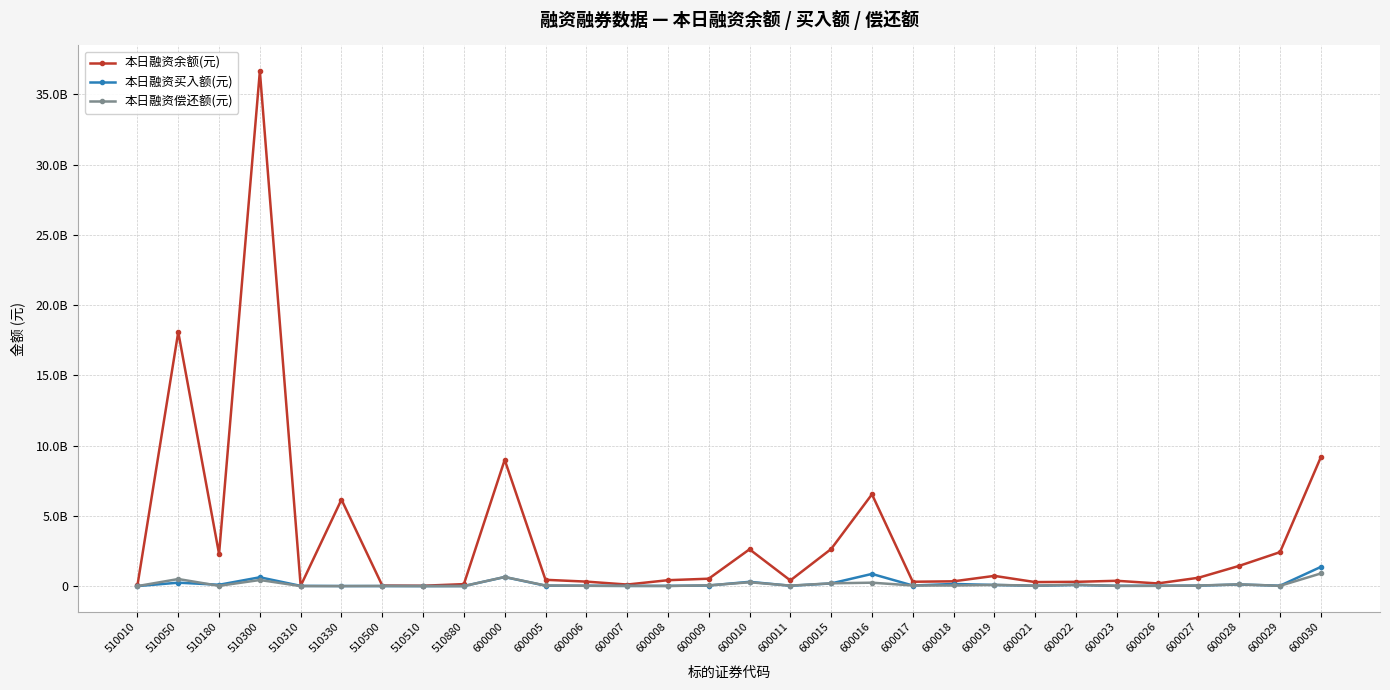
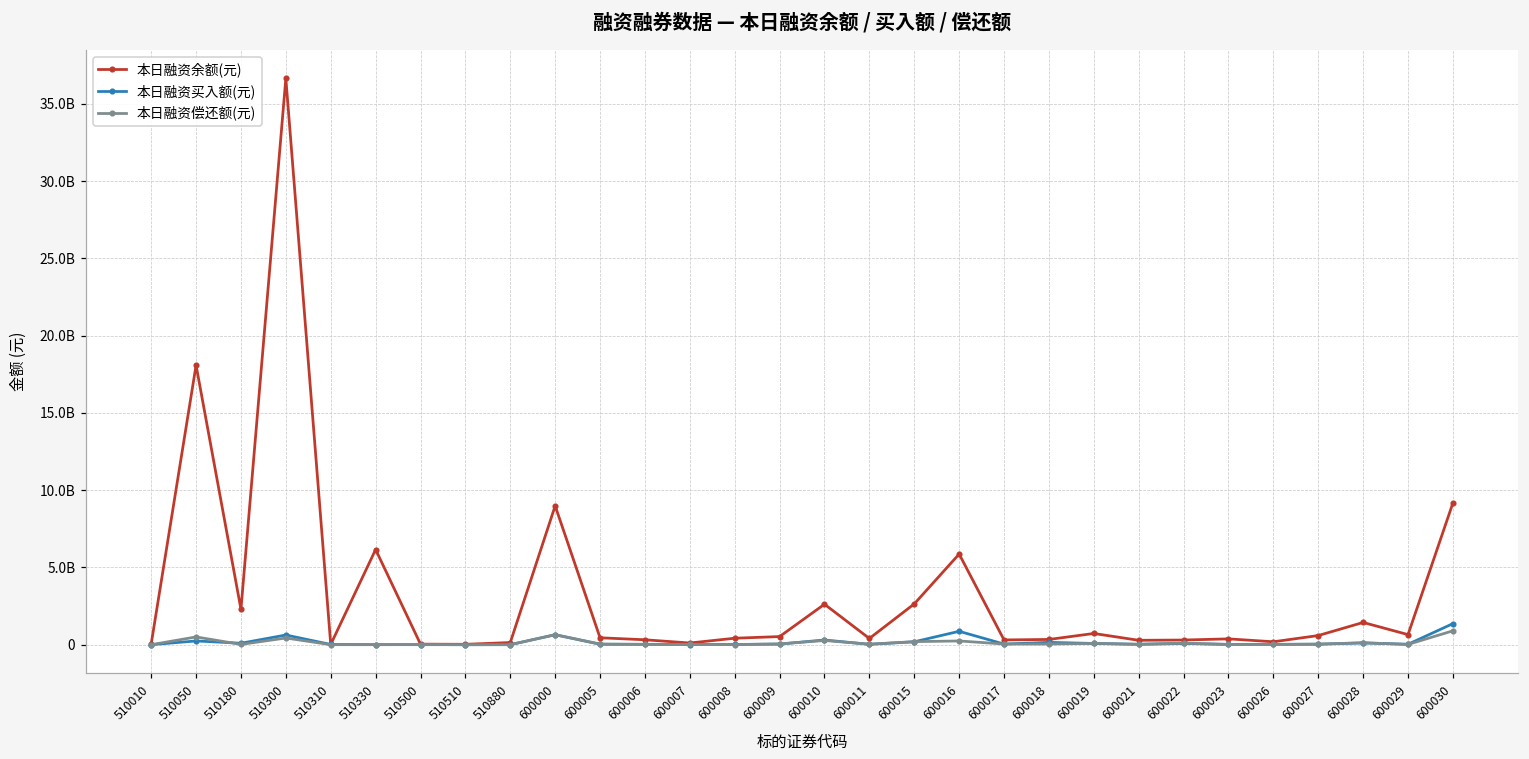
本日融资余额(元), 600016: 6500000000 -> 5900000000
本日融资余额(元), 600029: 2400000000 -> 700000000
